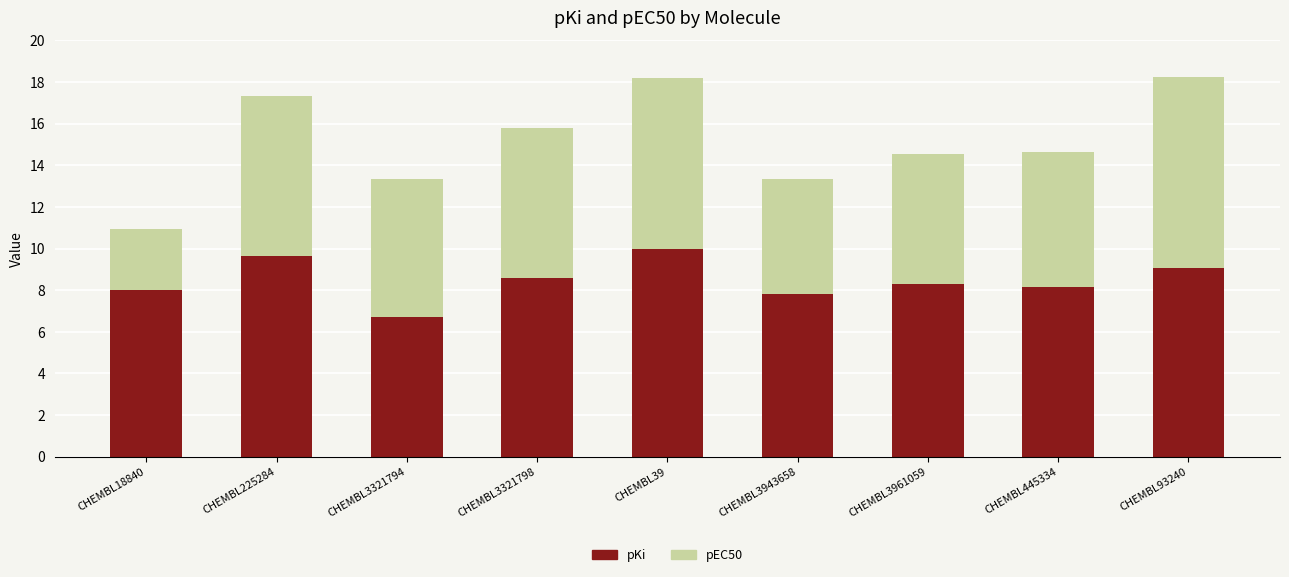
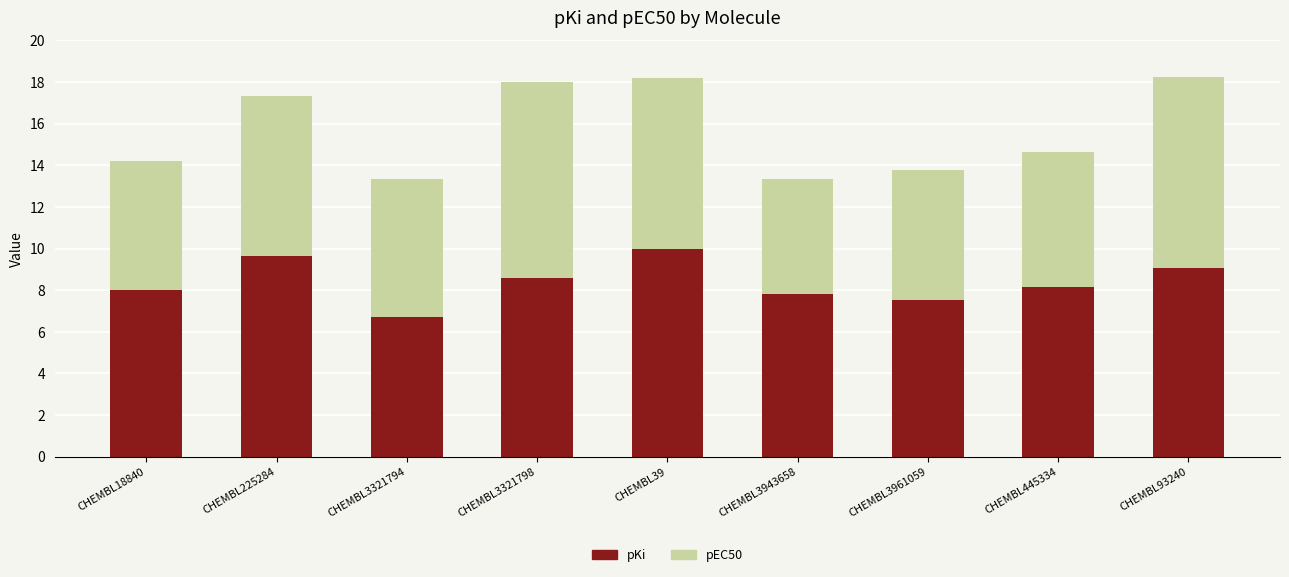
pEC50, CHEMBL18840: 2.9 -> 6.2
pEC50, CHEMBL3321798: 7.2 -> 9.4
pKi, CHEMBL3961059: 8.3 -> 7.5
